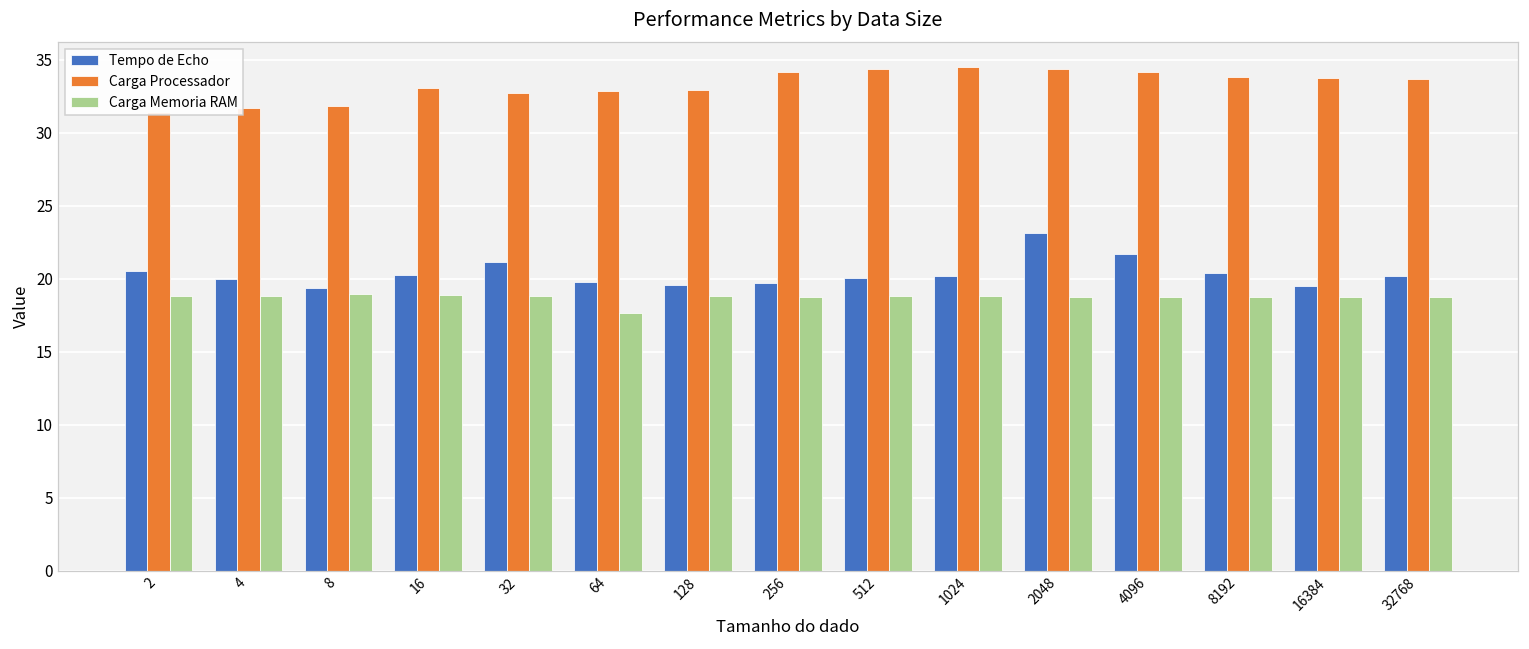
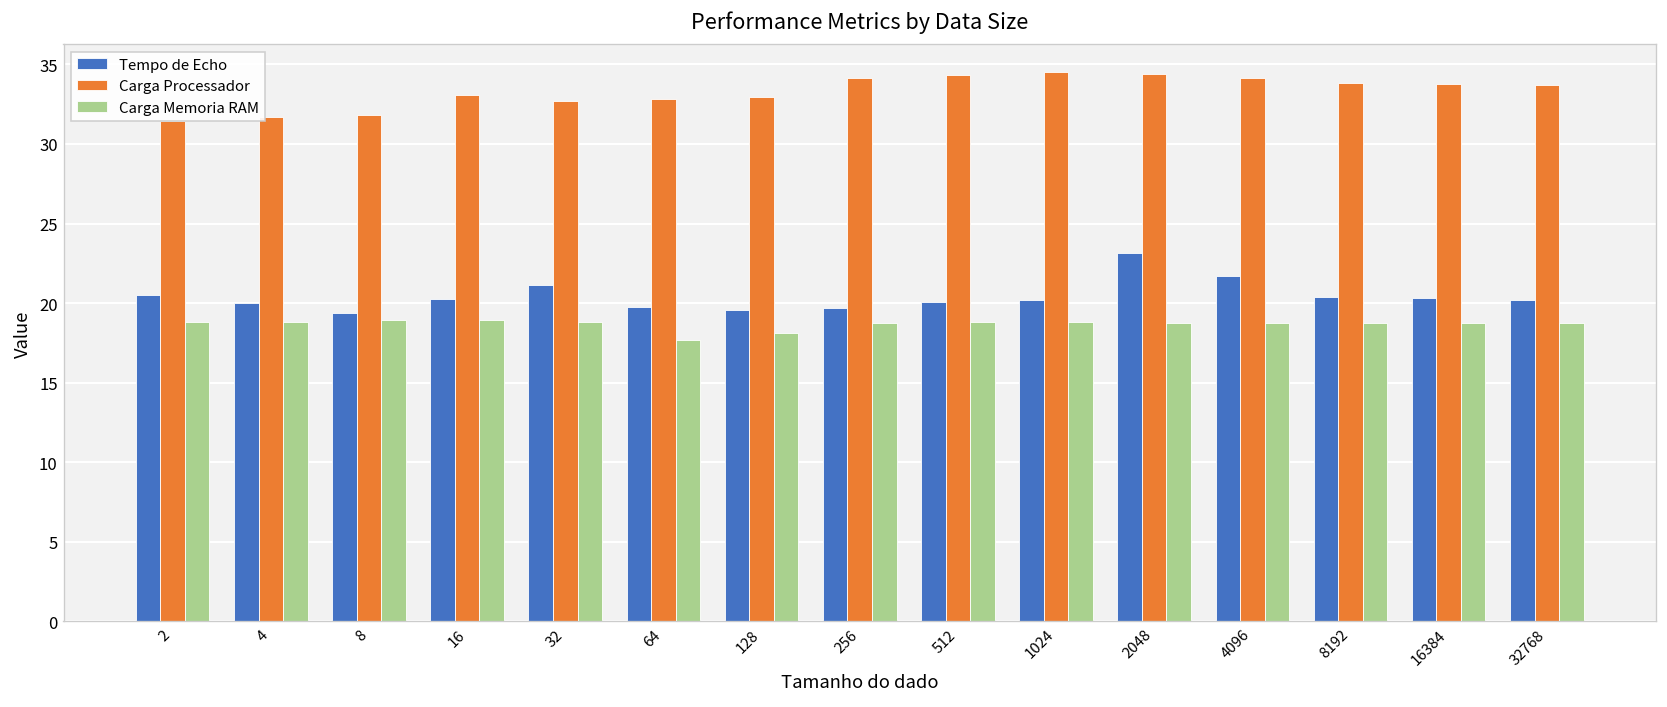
Carga Memoria RAM, 128: 18.8 -> 18.1
Tempo de Echo, 16384: 19.5 -> 20.3
